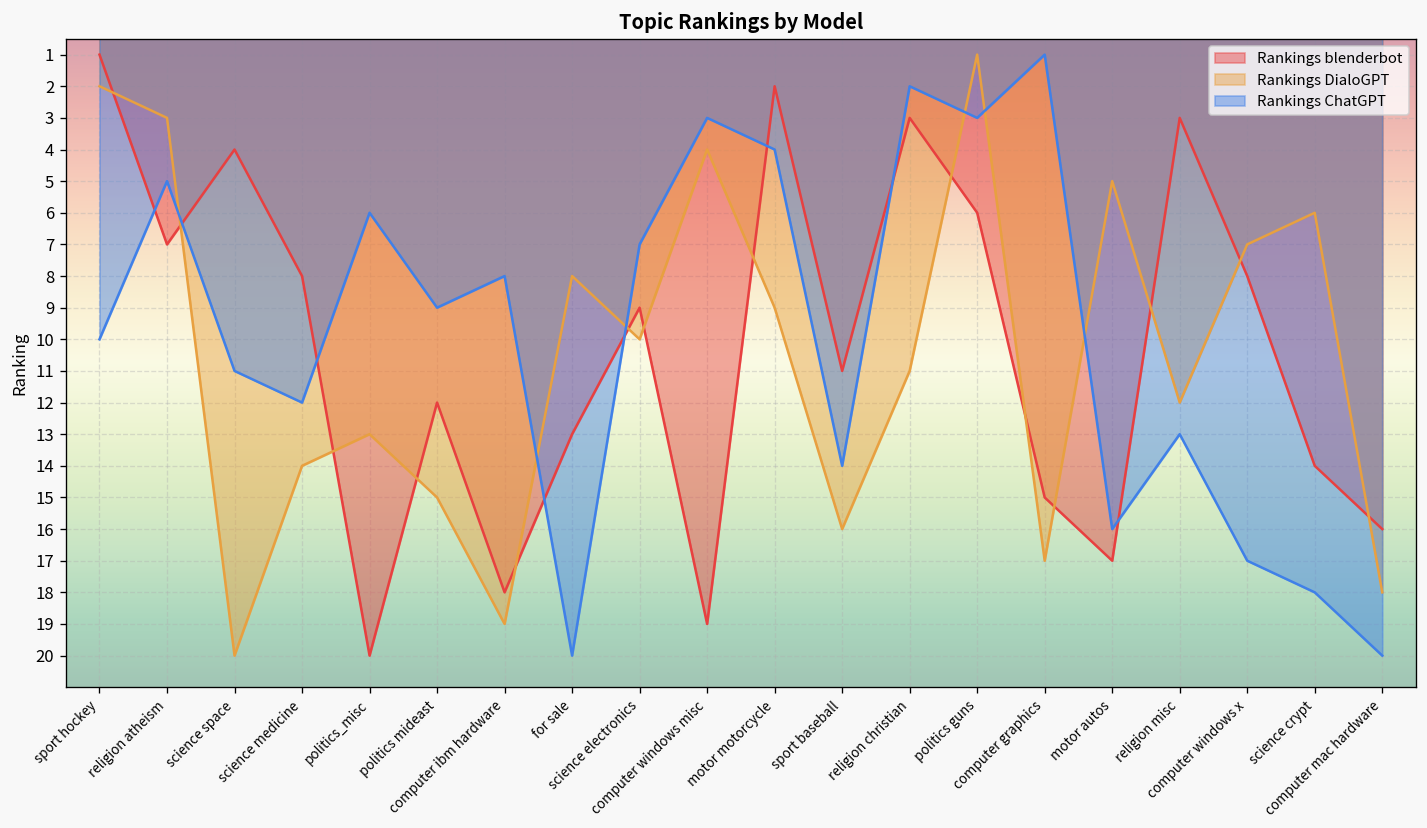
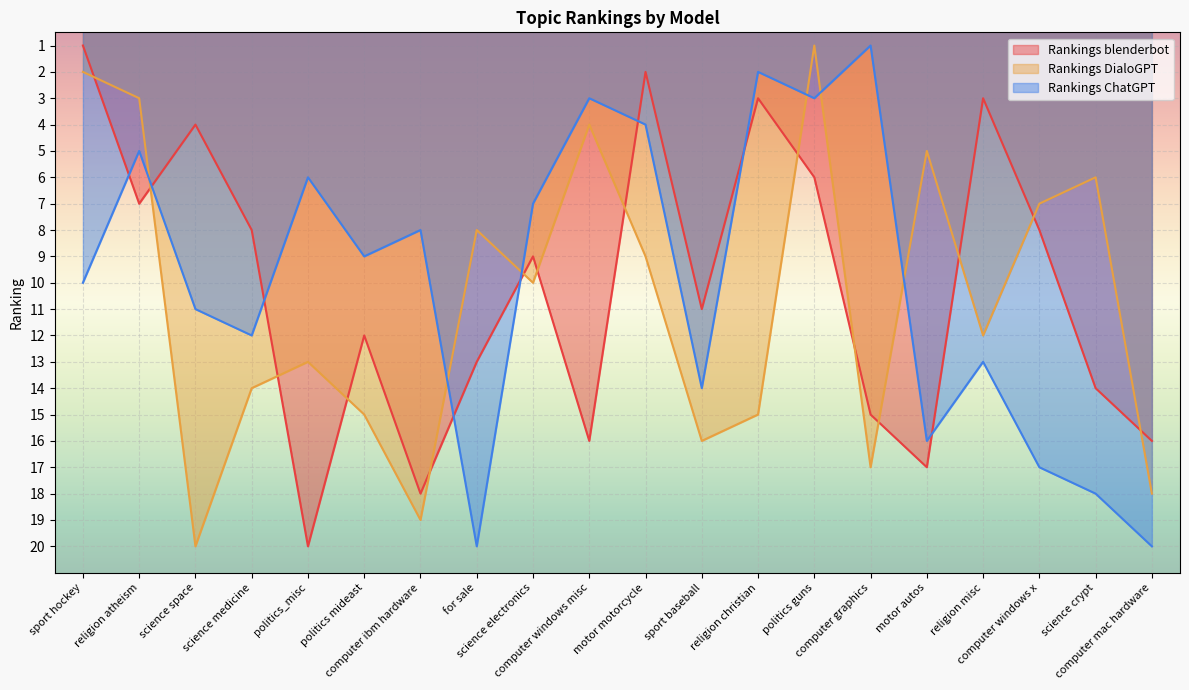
Rankings blenderbot, computer windows misc: 19 -> 16
Rankings DialoGPT, religion christian: 11 -> 15
